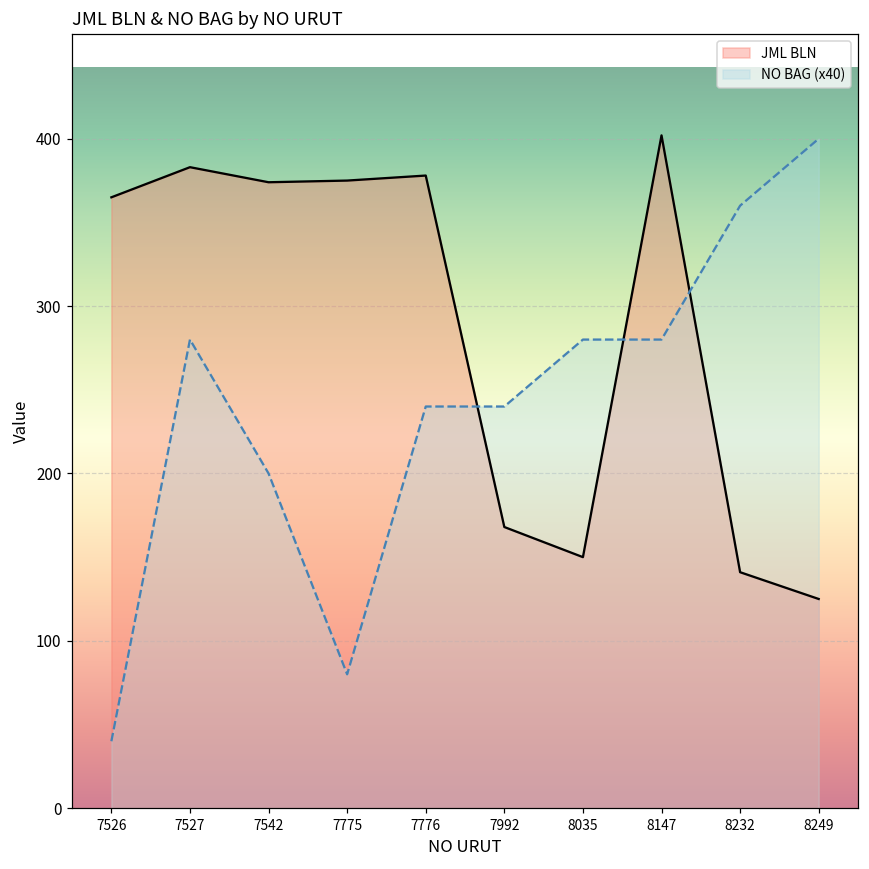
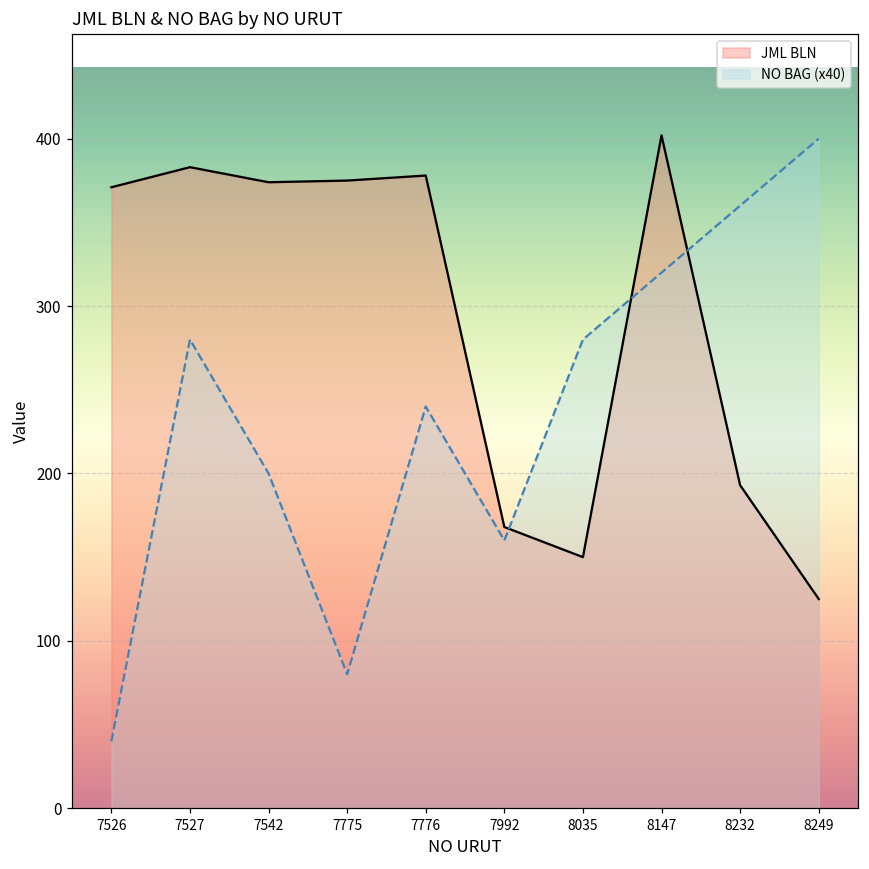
JML BLN, 7526: 365 -> 371
NO BAG (x40), 7992: 240 -> 160
NO BAG (x40), 8147: 280 -> 320
JML BLN, 8232: 141 -> 193
